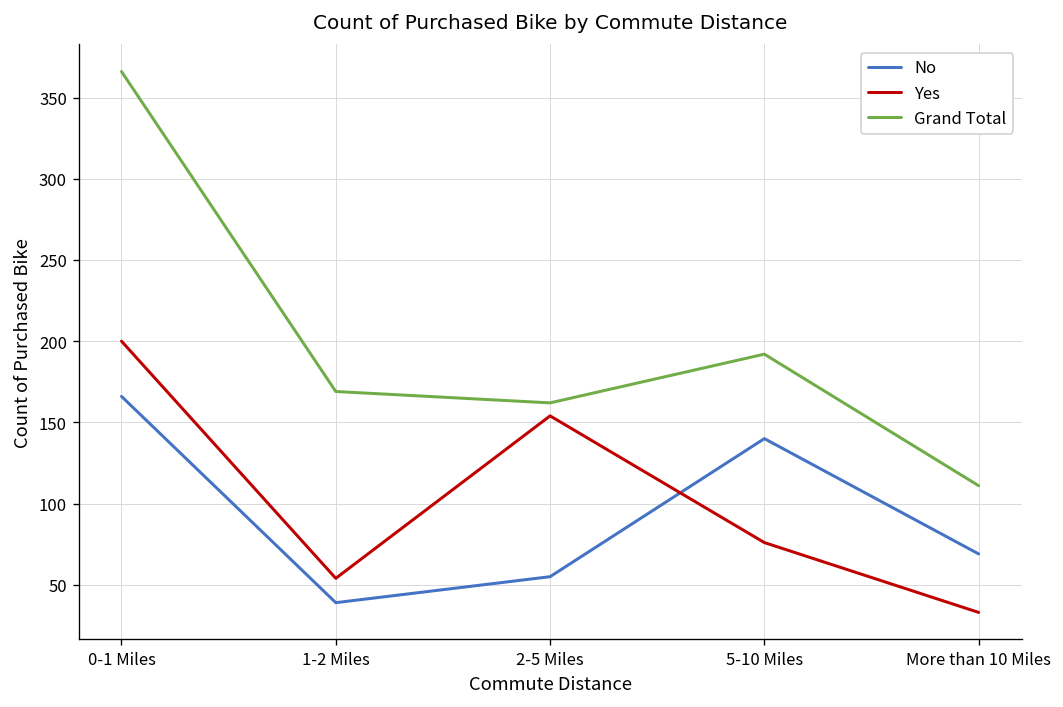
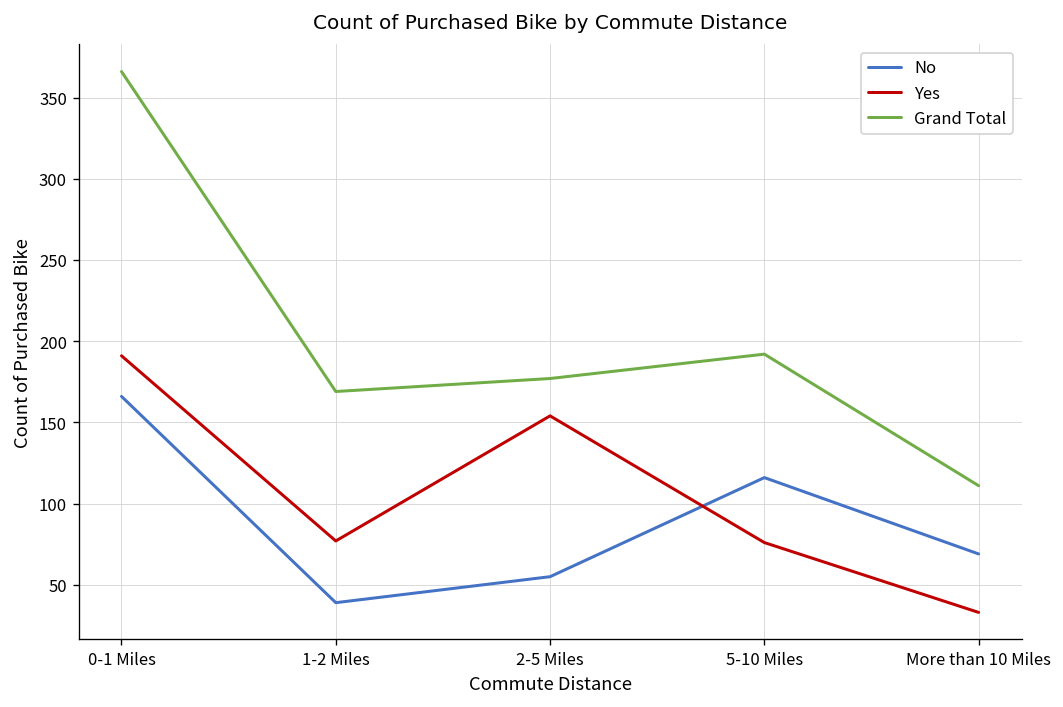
Yes, 0-1 Miles: 200 -> 191
Yes, 1-2 Miles: 54 -> 77
Grand Total, 2-5 Miles: 162 -> 177
No, 5-10 Miles: 140 -> 116
